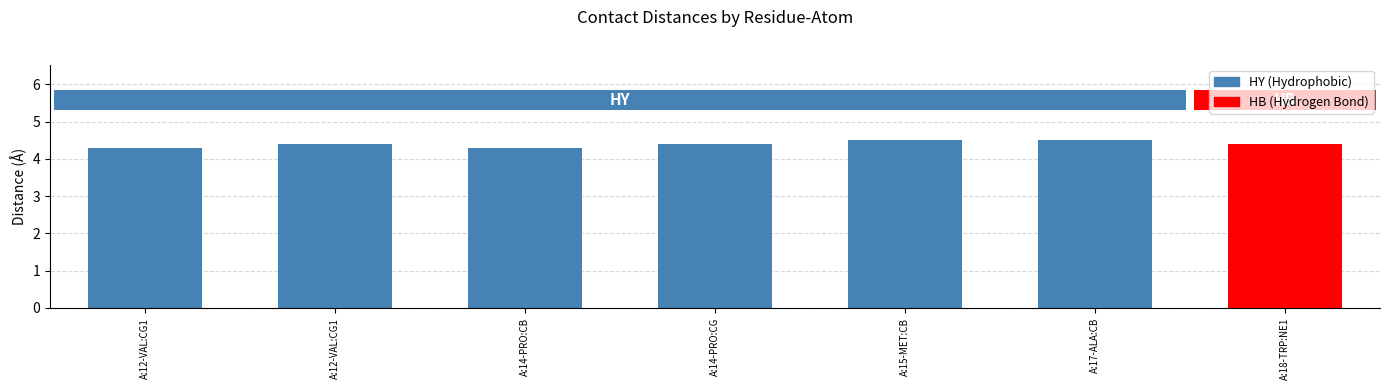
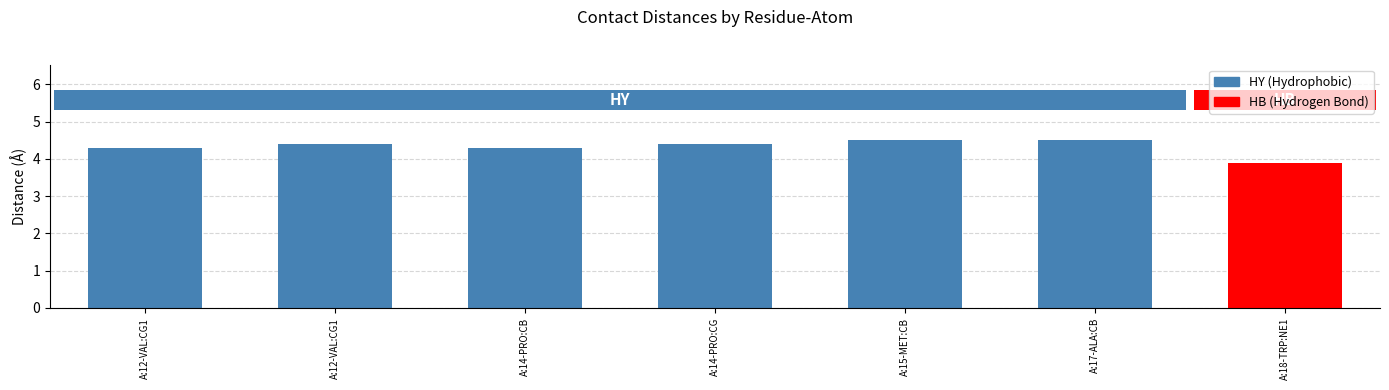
A:18-TRP:NE1: 4.4 -> 3.9
